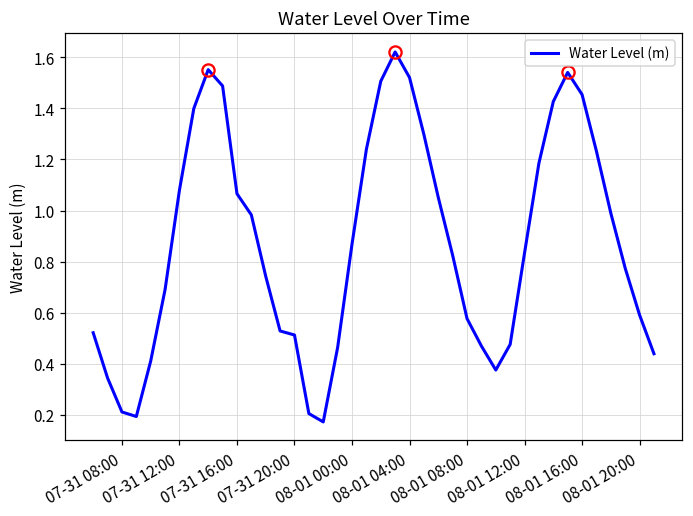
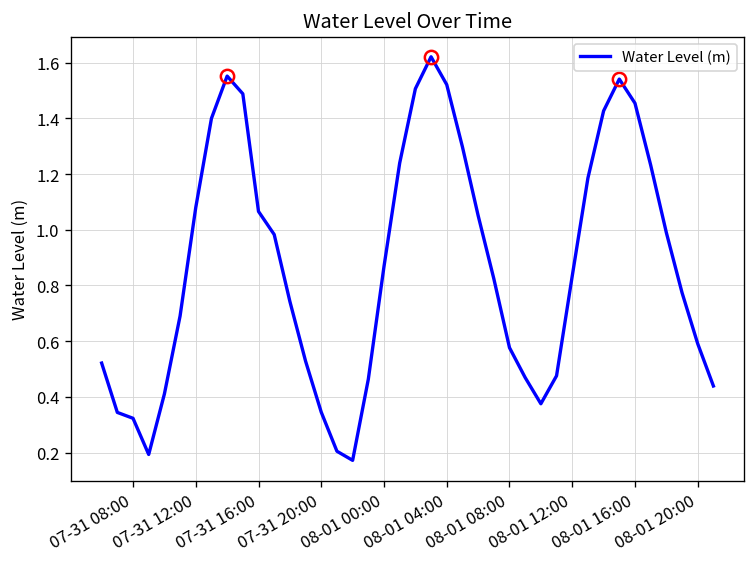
Water Level (m), 07-31 08:00: 0.21 -> 0.32
Water Level (m), 07-31 20:00: 0.51 -> 0.35
